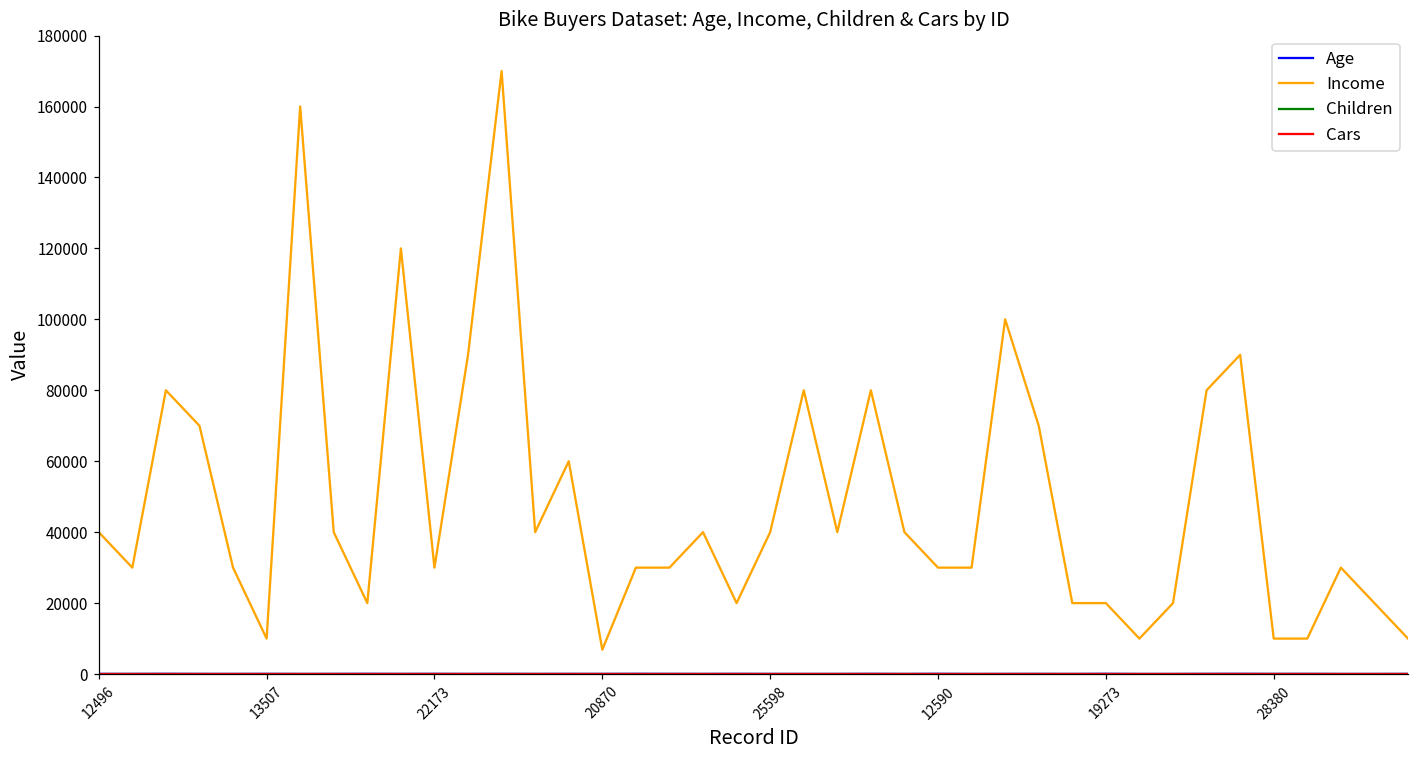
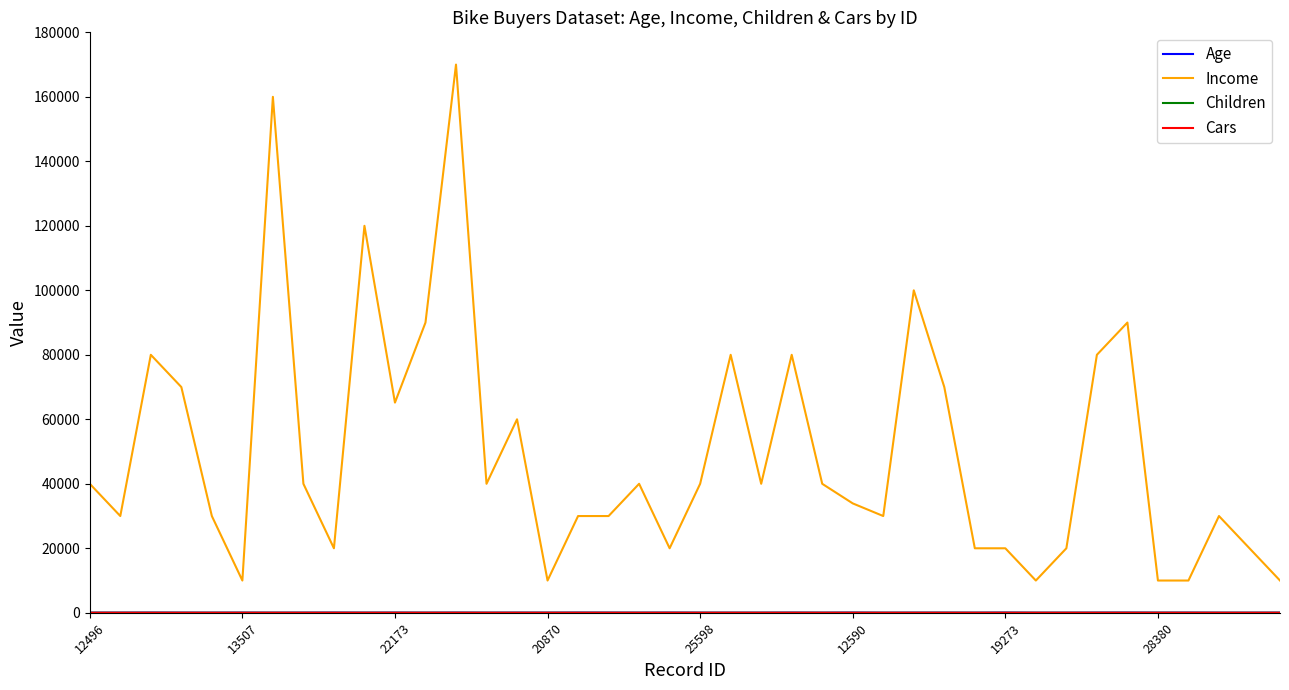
Income, 22173: 30000 -> 65000
Income, 20870: 7000 -> 10000
Income, 12590: 30000 -> 34000
